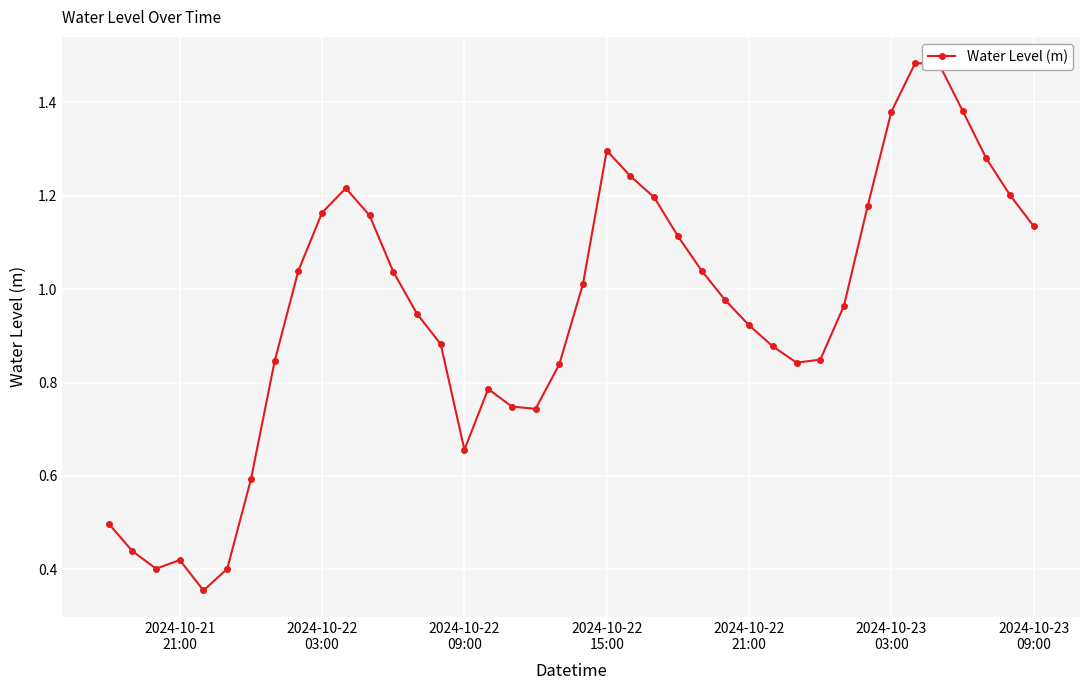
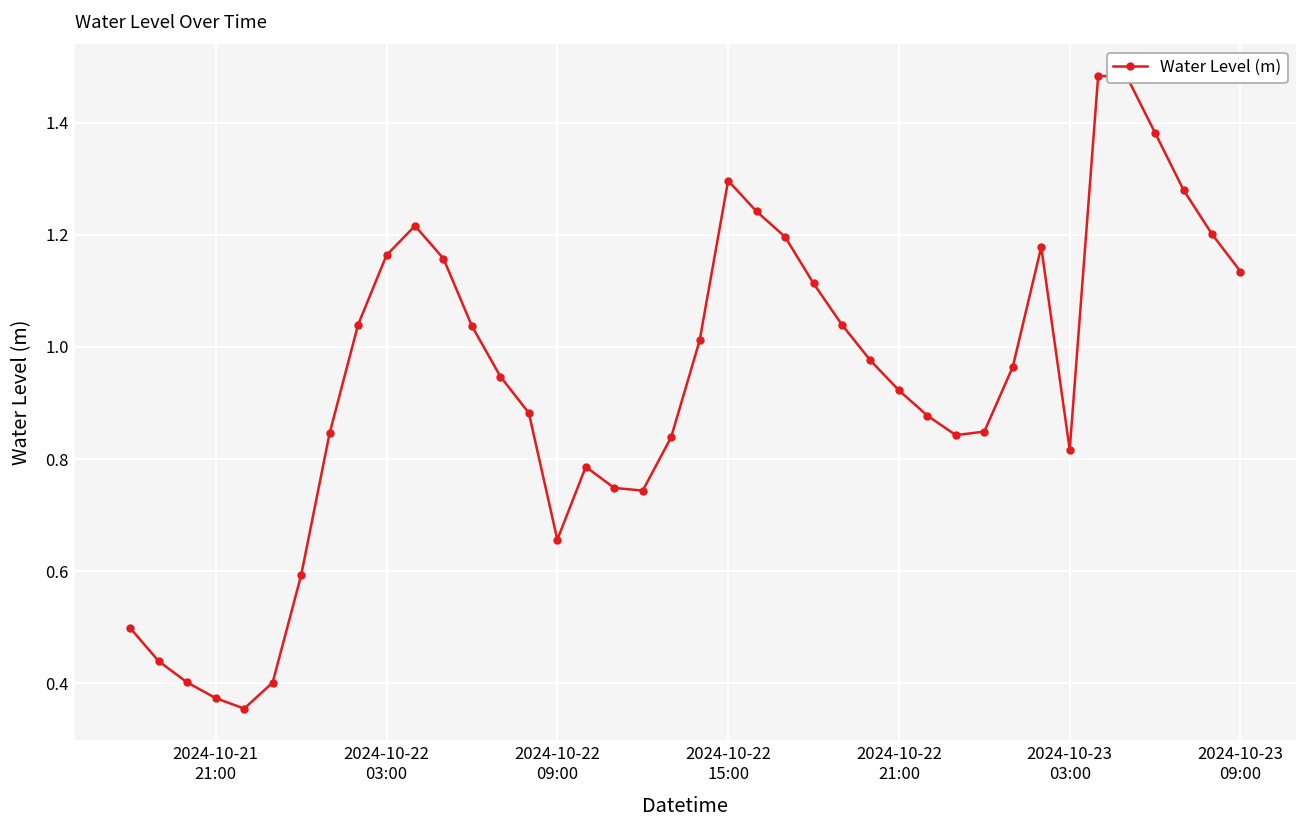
2024-10-21 21:00: 0.42 -> 0.37
2024-10-23 03:00: 1.38 -> 0.82
